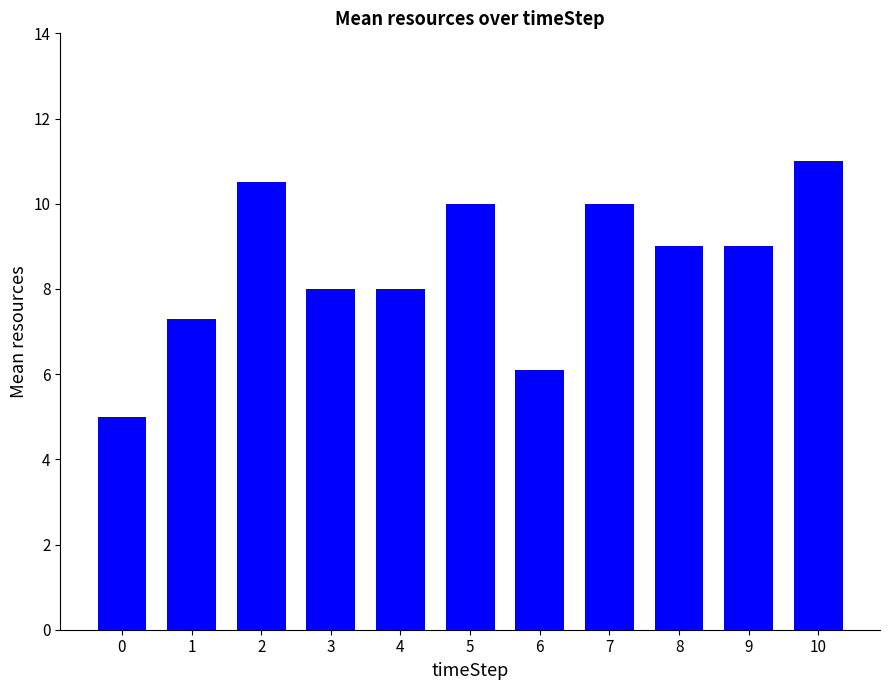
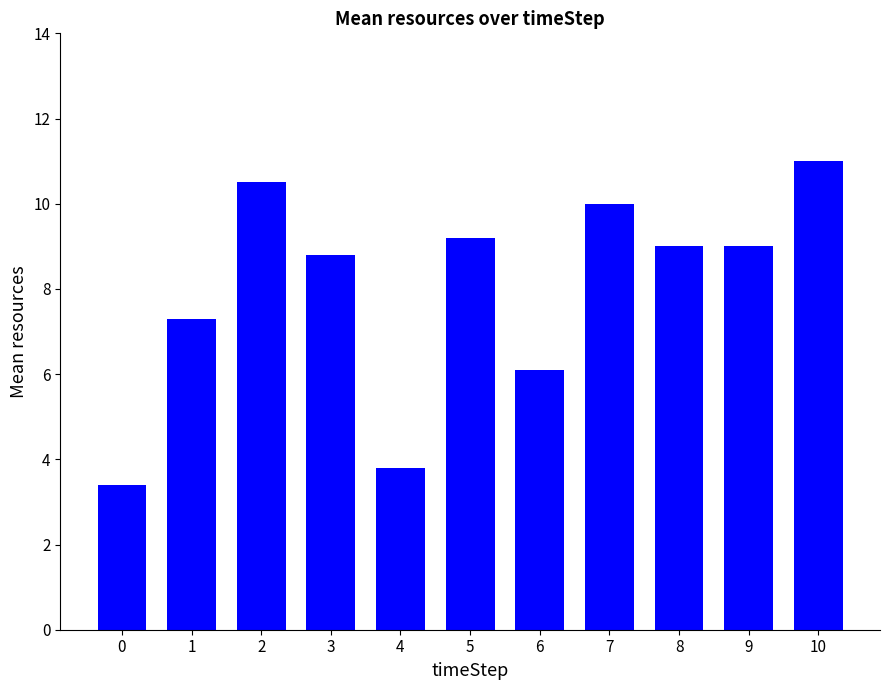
0: 5.0 -> 3.4
3: 8.0 -> 8.8
4: 8.0 -> 3.8
5: 10.0 -> 9.2
